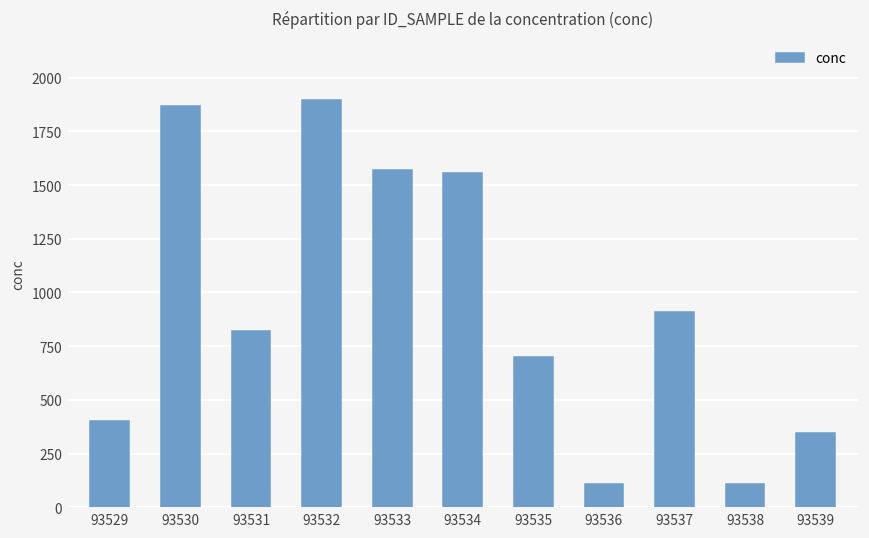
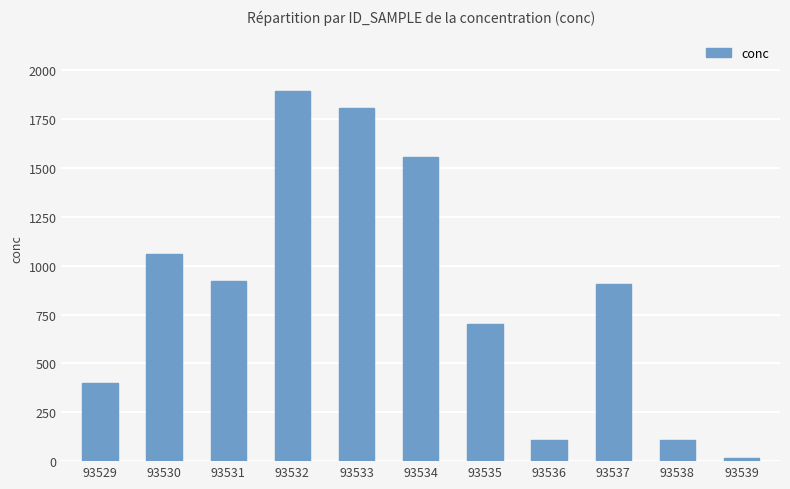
93530: 1870 -> 1060
93531: 820 -> 920
93533: 1570 -> 1810
93539: 350 -> 20
